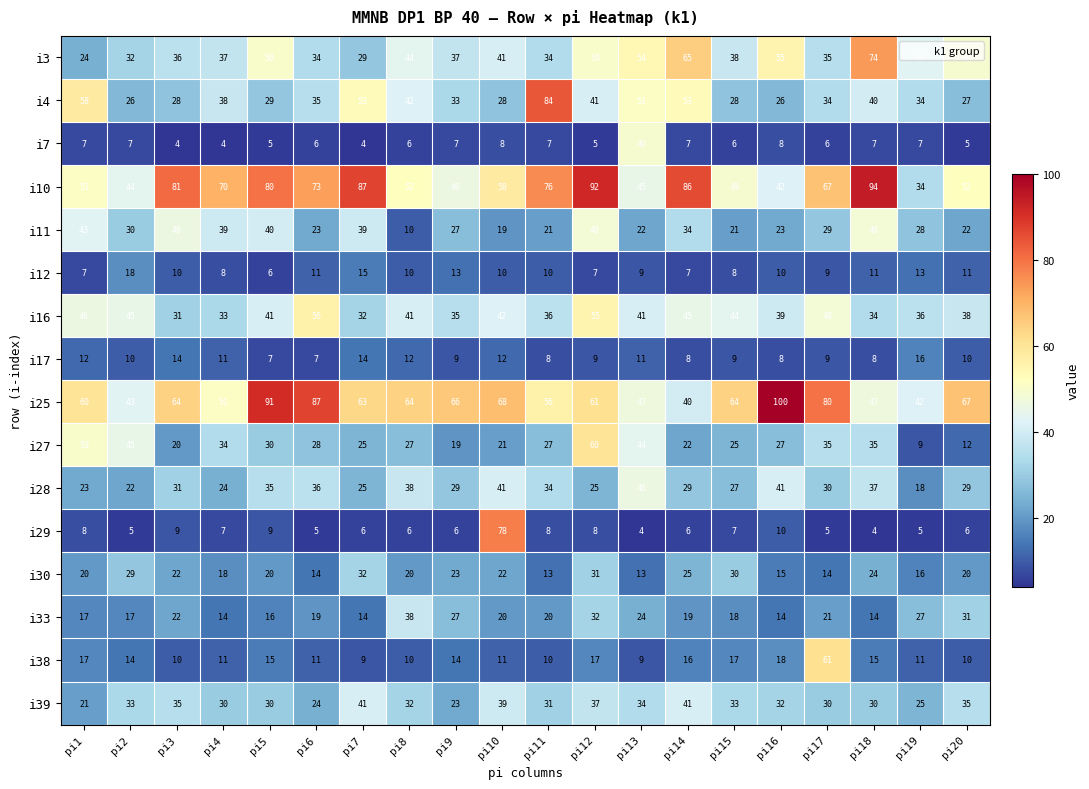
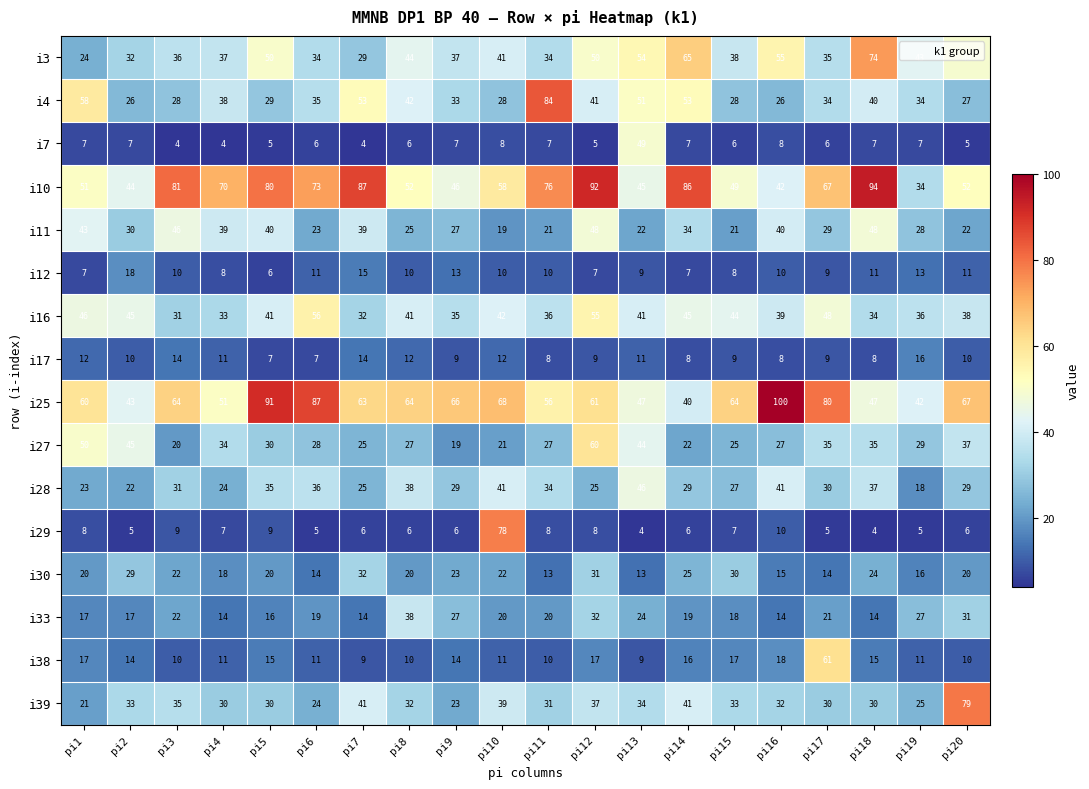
i11, pi8: 10 -> 25
i11, pi16: 23 -> 40
i27, pi19: 9 -> 29
i27, pi20: 12 -> 37
i39, pi20: 35 -> 79
